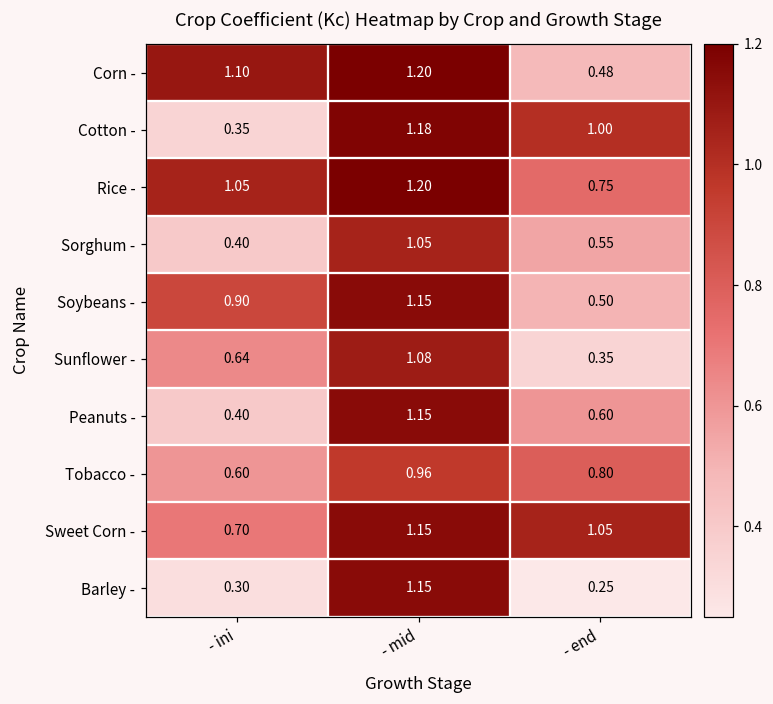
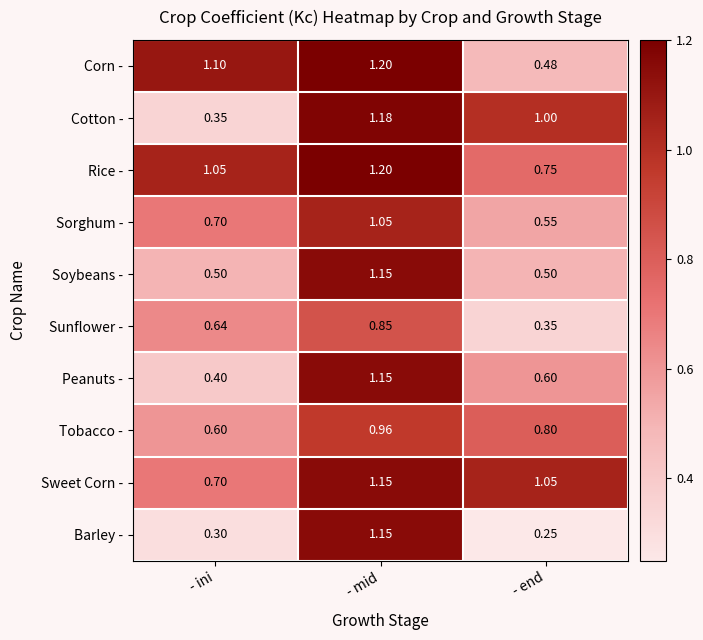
Sorghum -, - ini: 0.40 -> 0.70
Soybeans -, - ini: 0.90 -> 0.50
Sunflower -, - mid: 1.08 -> 0.85
